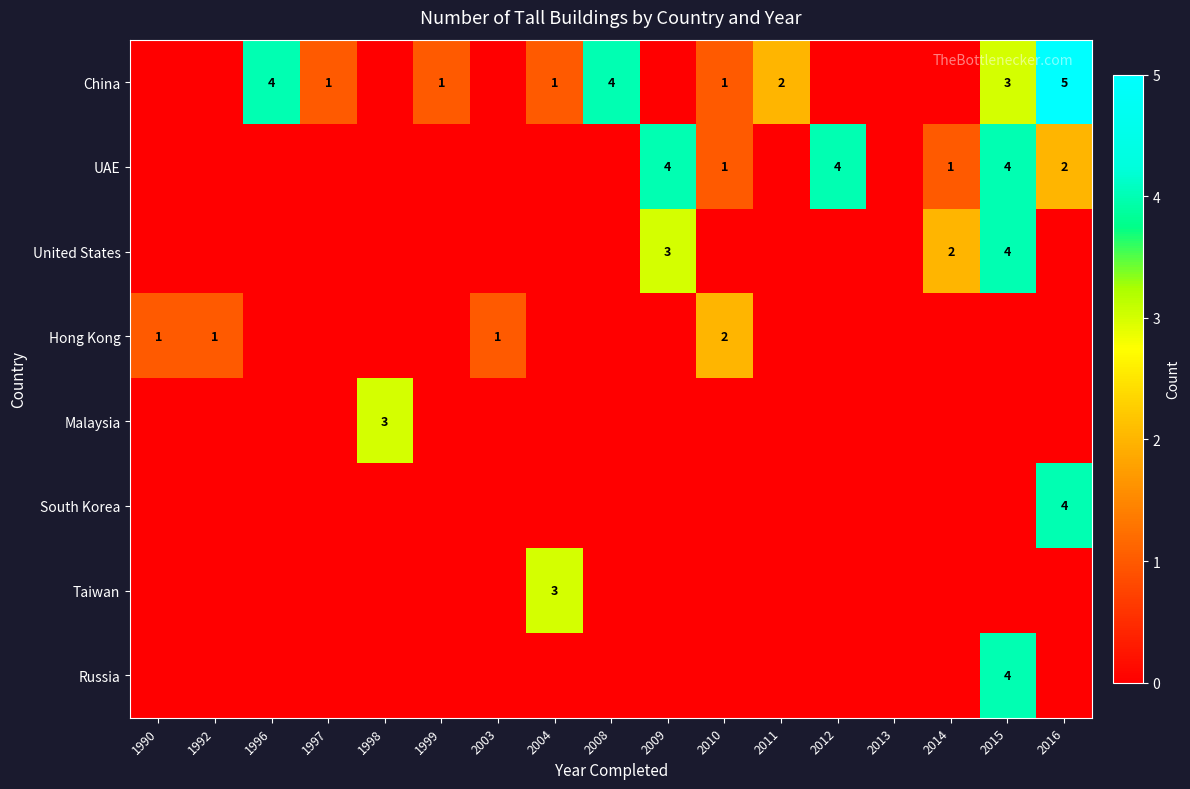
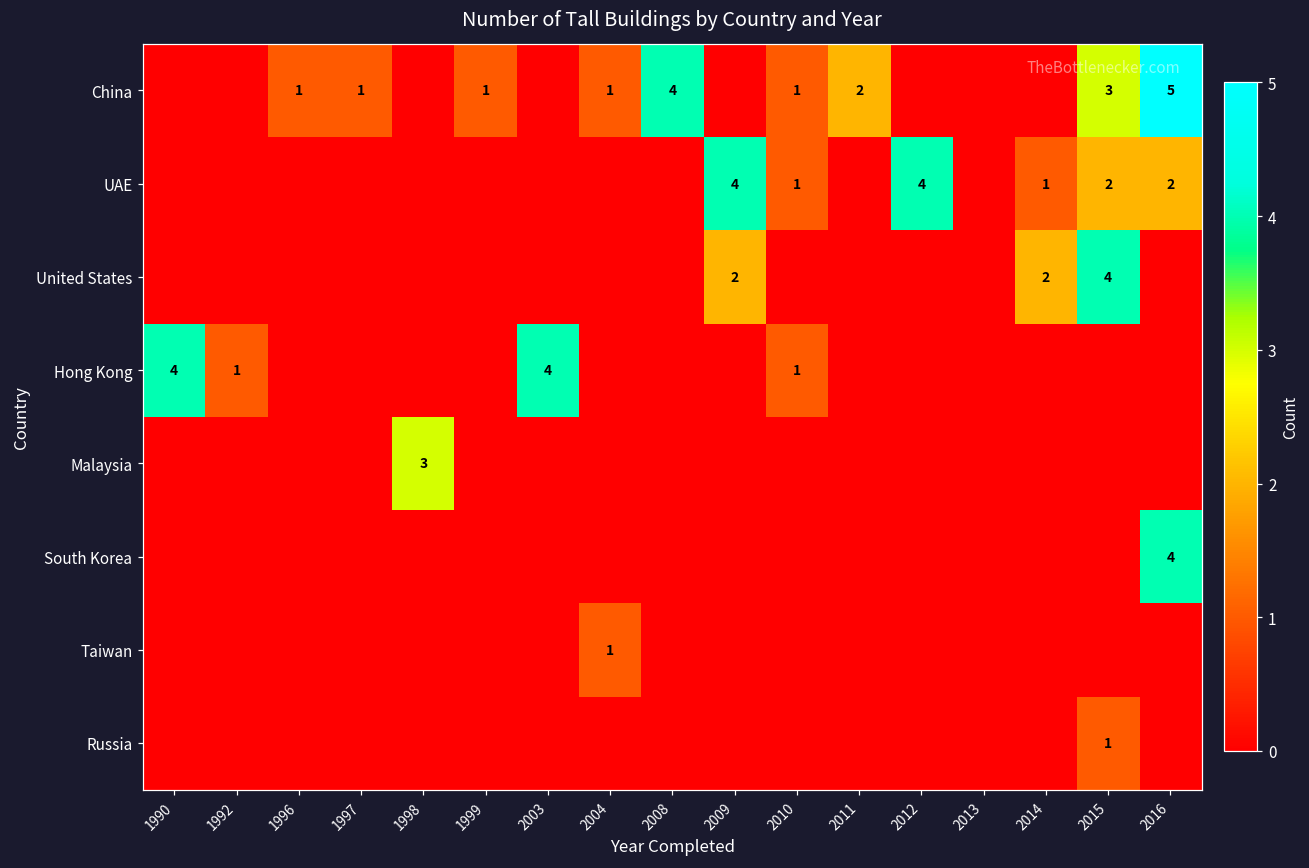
China, 1996: 4 -> 1
UAE, 2015: 4 -> 2
United States, 2009: 3 -> 2
Hong Kong, 1990: 1 -> 4
Hong Kong, 2003: 1 -> 4
Hong Kong, 2010: 2 -> 1
Taiwan, 2004: 3 -> 1
Russia, 2015: 4 -> 1
